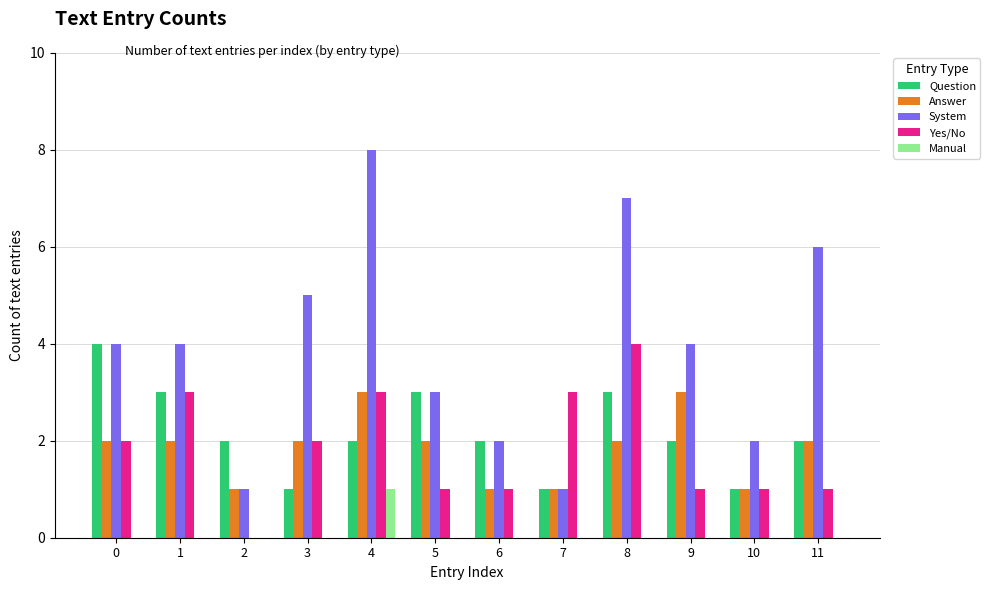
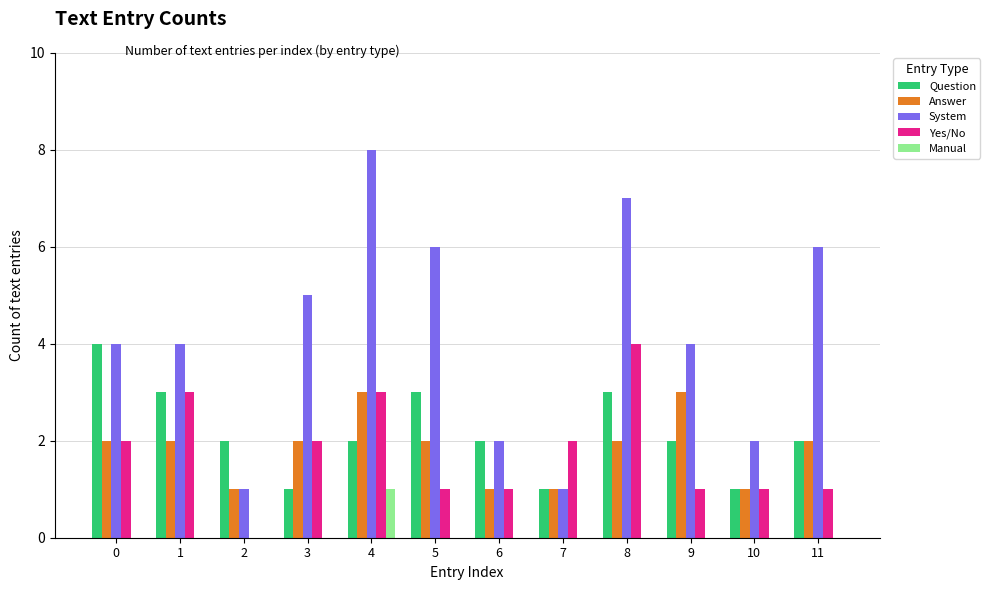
System, 5: 3 -> 6
Yes/No, 7: 3 -> 2
